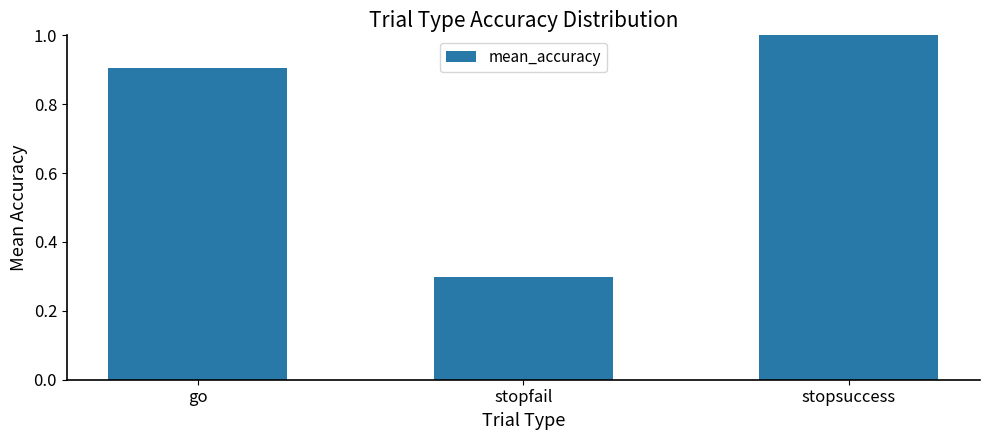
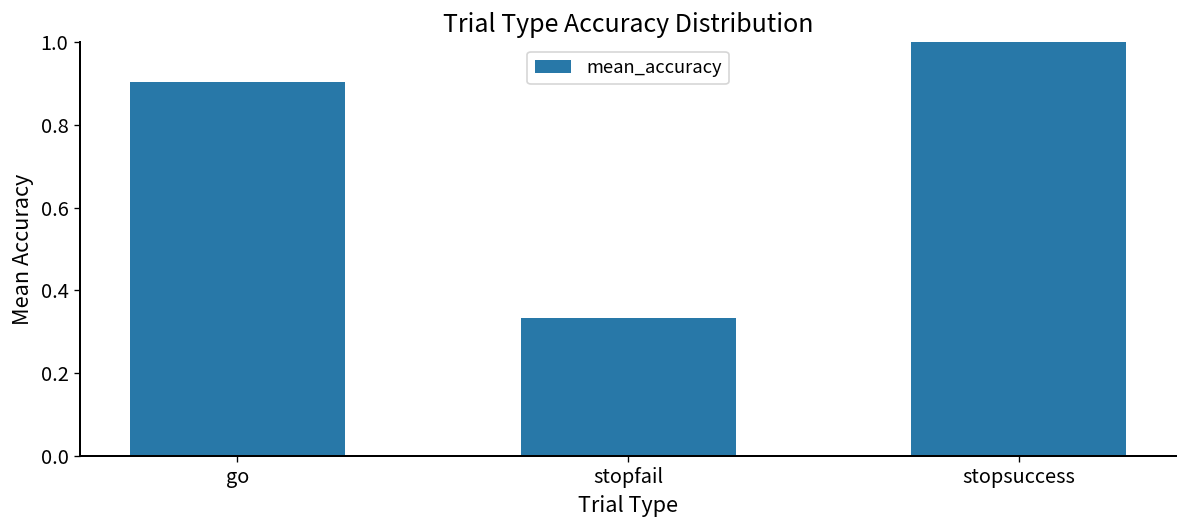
stopfail: 0.30 -> 0.33
